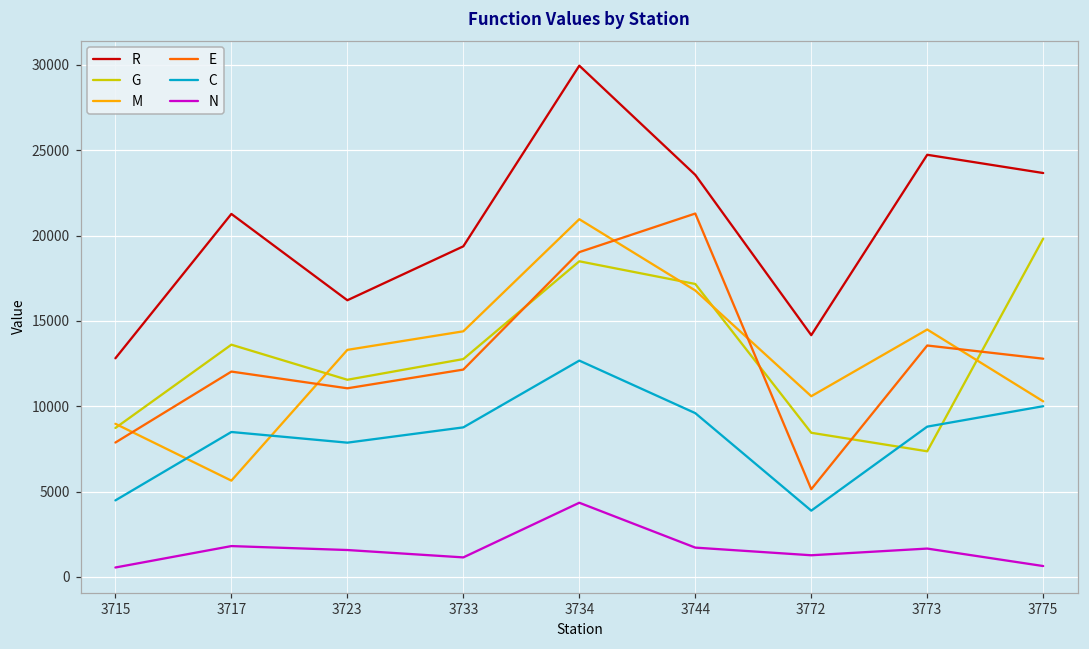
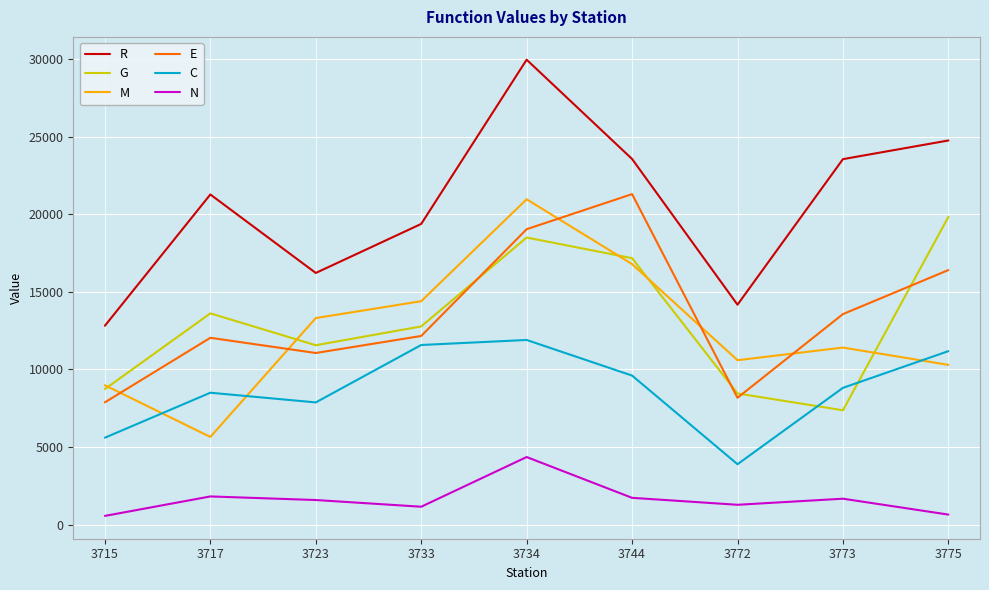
C, 3715: 4500 -> 5600
C, 3733: 8800 -> 11600
C, 3734: 12700 -> 11900
E, 3772: 5100 -> 8200
R, 3773: 24700 -> 23500
M, 3773: 14500 -> 11400
R, 3775: 23700 -> 24800
E, 3775: 12800 -> 16400
C, 3775: 10000 -> 11200
